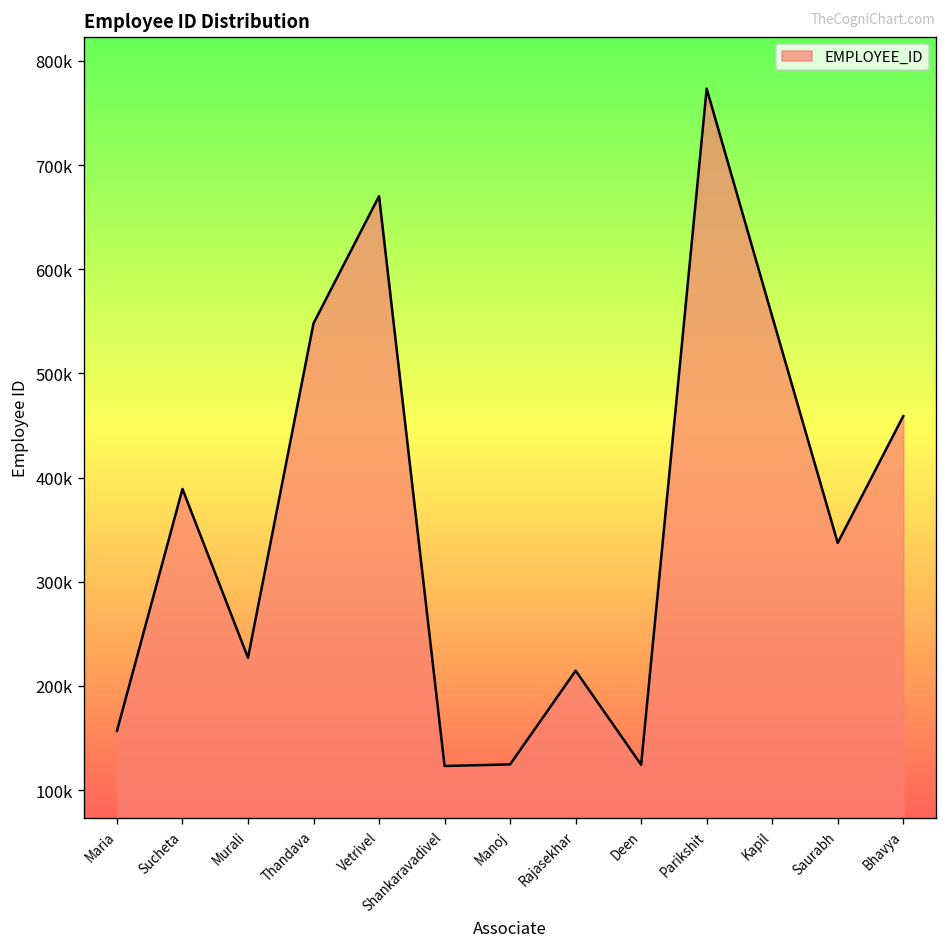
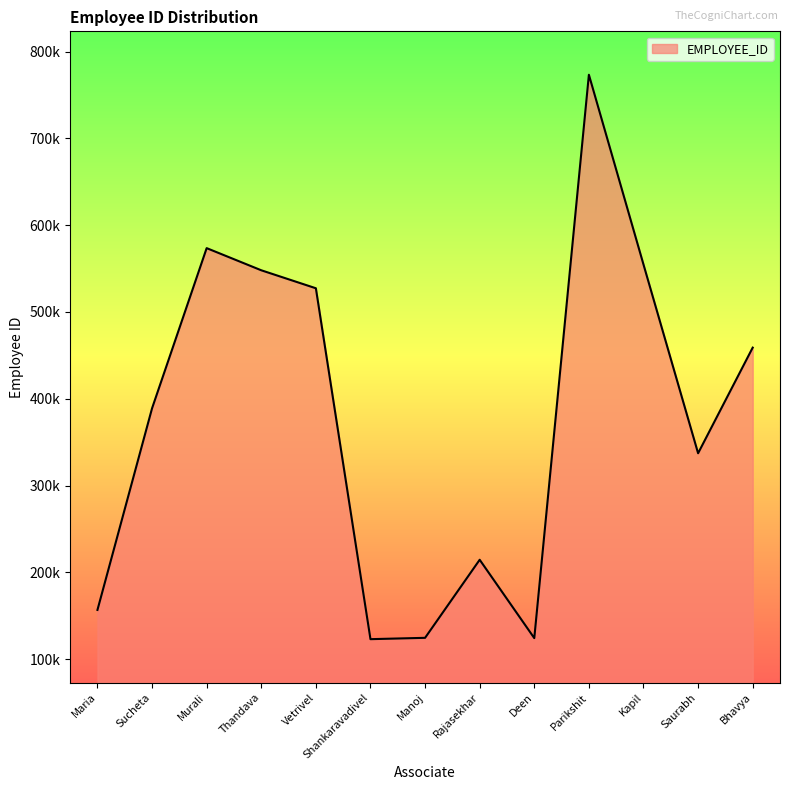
Murali: 230000 -> 570000
Vetrivel: 670000 -> 530000
